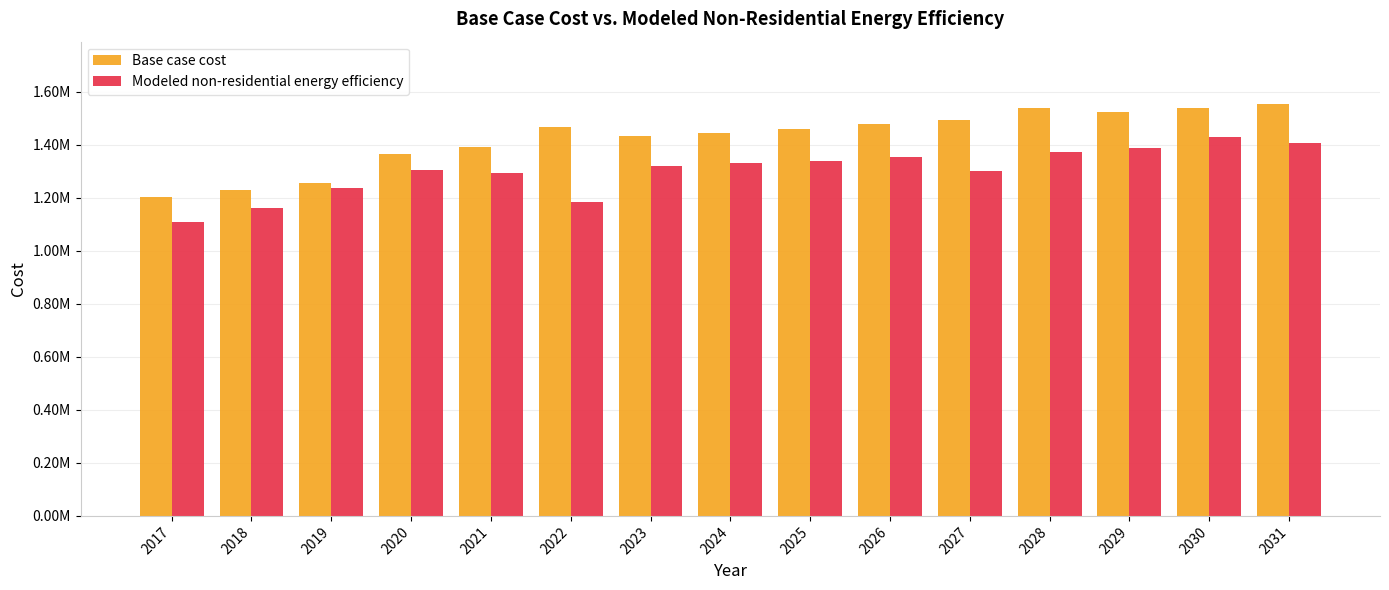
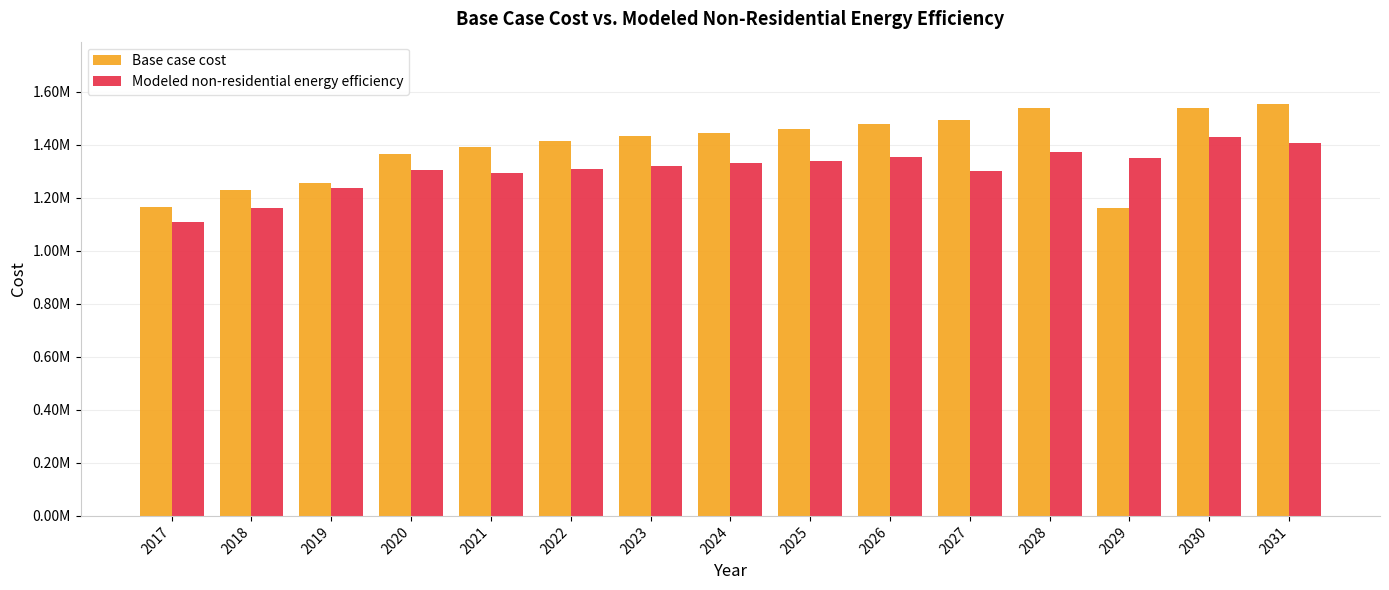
Base case cost, 2017: 1200000 -> 1160000
Base case cost, 2022: 1470000 -> 1410000
Modeled non-residential energy efficiency, 2022: 1190000 -> 1310000
Base case cost, 2029: 1530000 -> 1160000
Modeled non-residential energy efficiency, 2029: 1390000 -> 1350000
